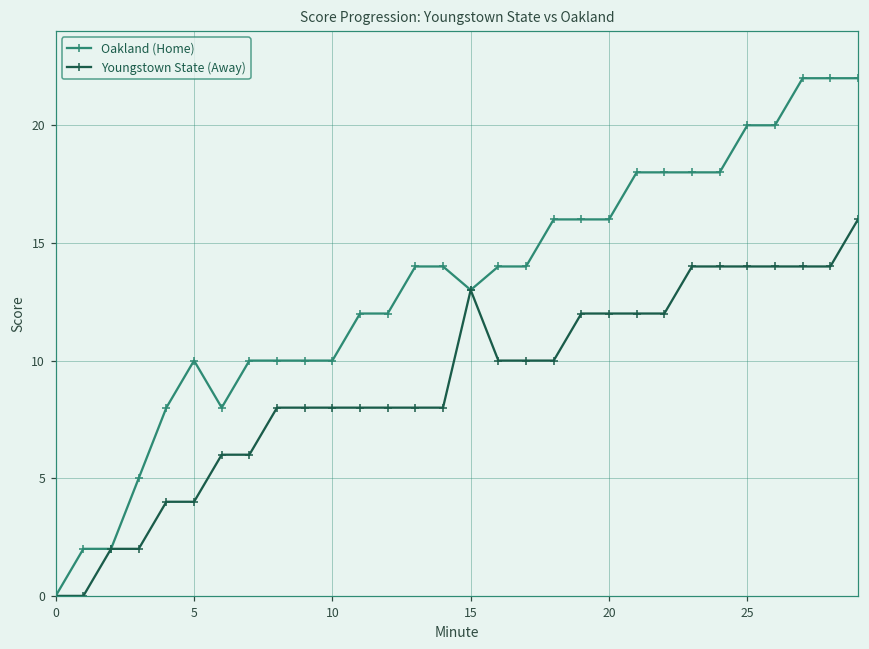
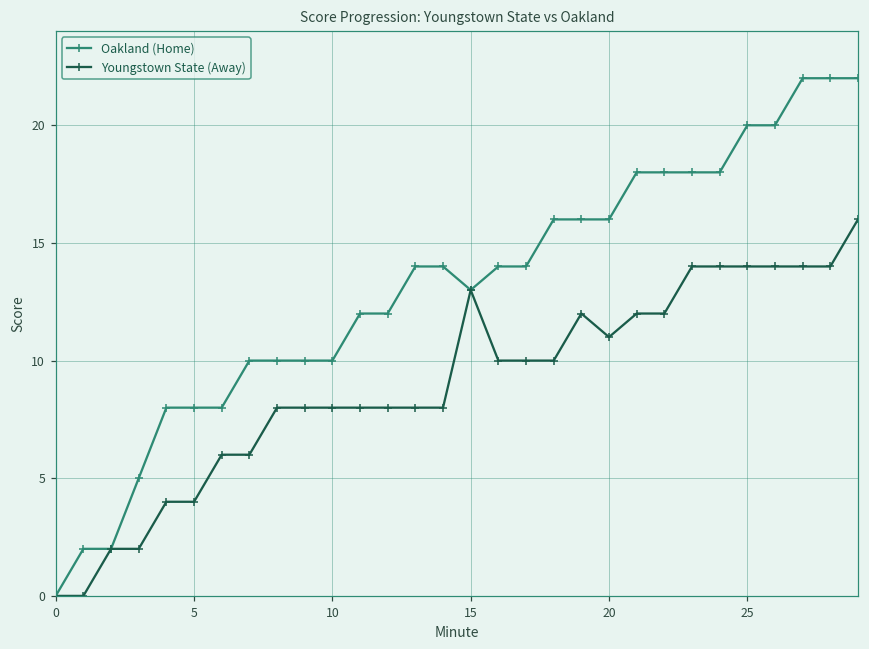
Oakland (Home), 5: 10 -> 8
Youngstown State (Away), 20: 12 -> 11
